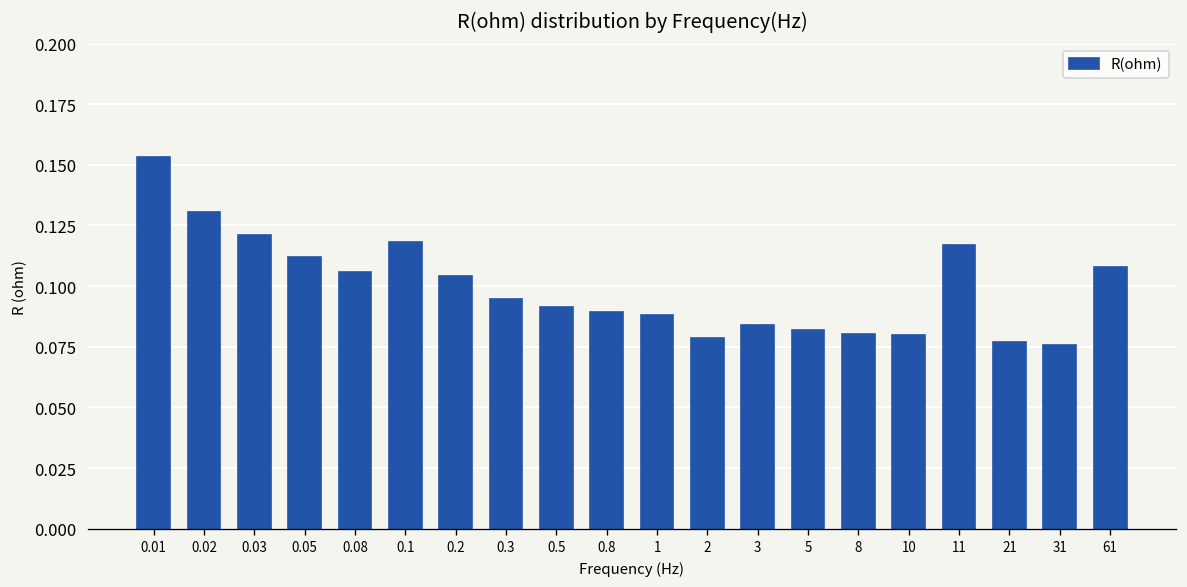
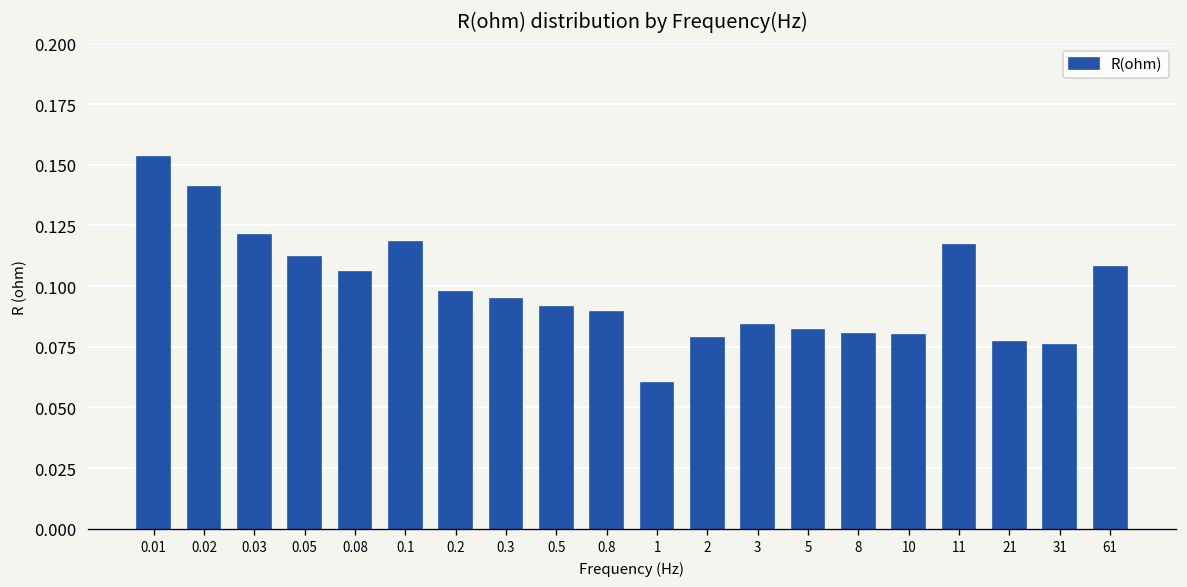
0.02: 0.131 -> 0.141
0.2: 0.104 -> 0.097
1: 0.088 -> 0.060
